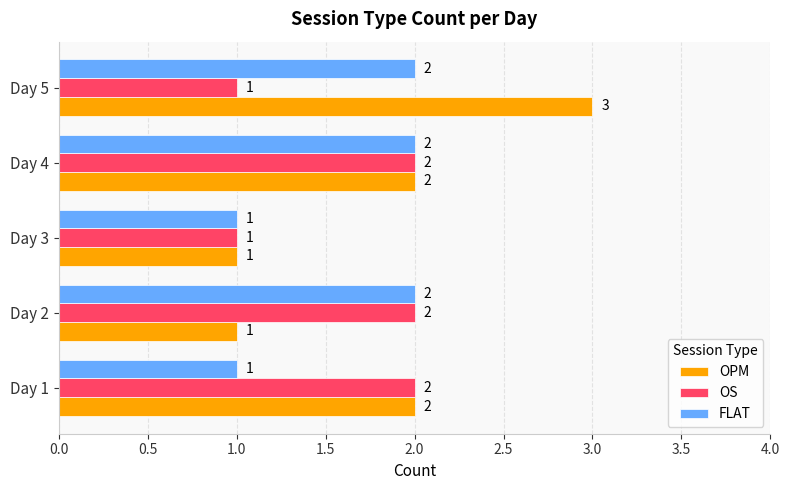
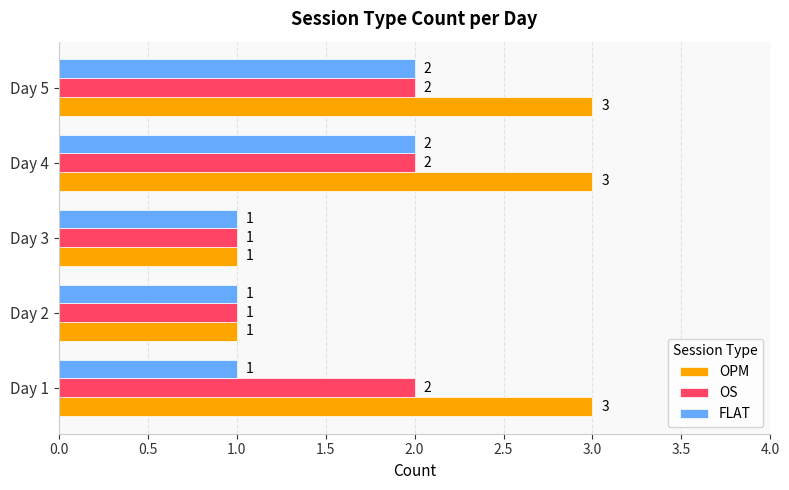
OS, Day 5: 1 -> 2
OPM, Day 4: 2 -> 3
FLAT, Day 2: 2 -> 1
OS, Day 2: 2 -> 1
OPM, Day 1: 2 -> 3
